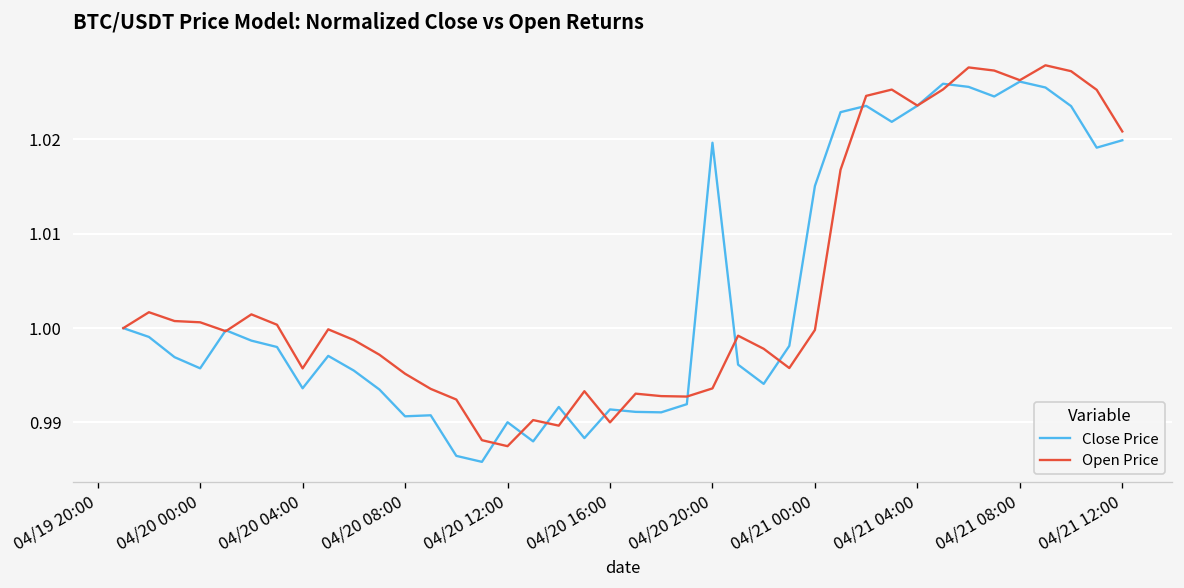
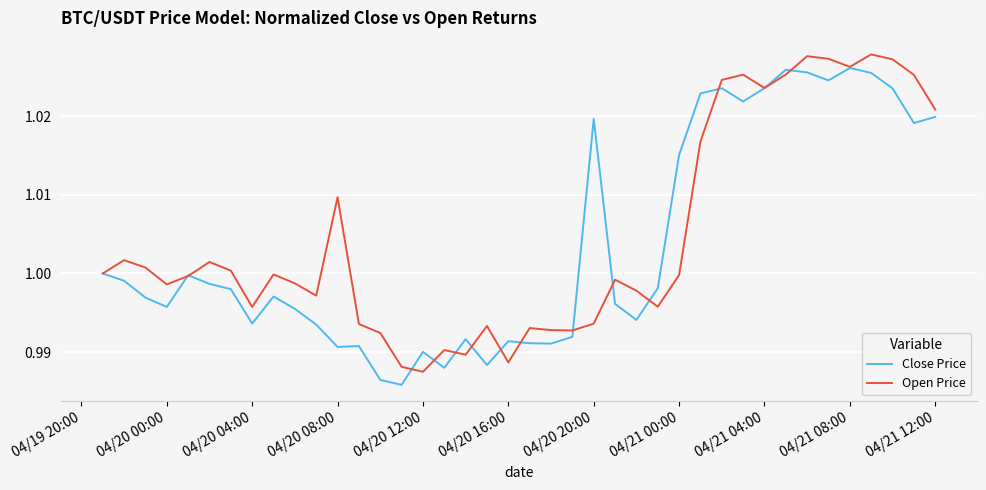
Open Price, 04/20 00:00: 1.001 -> 0.999
Open Price, 04/20 08:00: 0.995 -> 1.010
Open Price, 04/20 16:00: 0.990 -> 0.989
